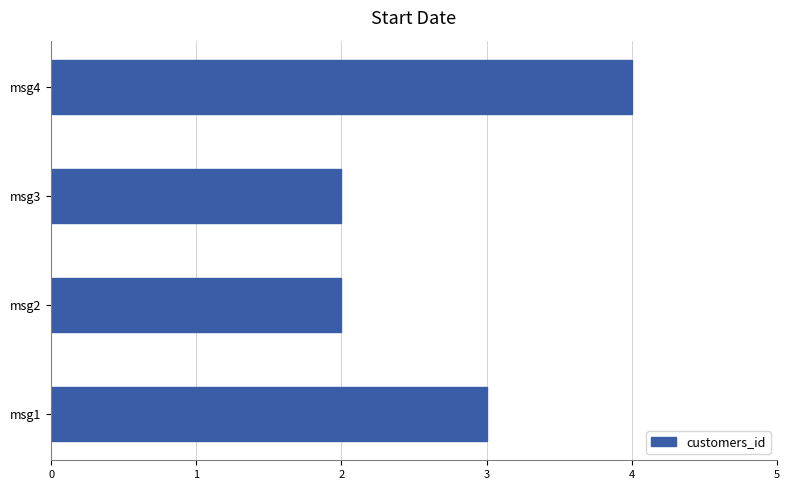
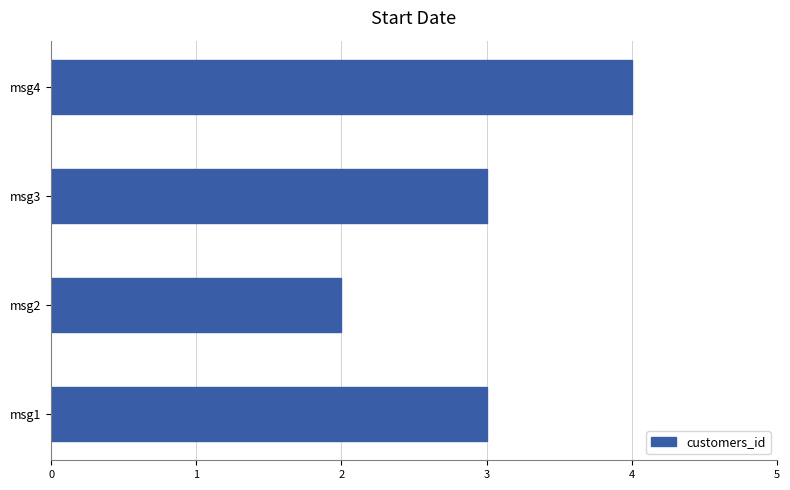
msg3: 2 -> 3
